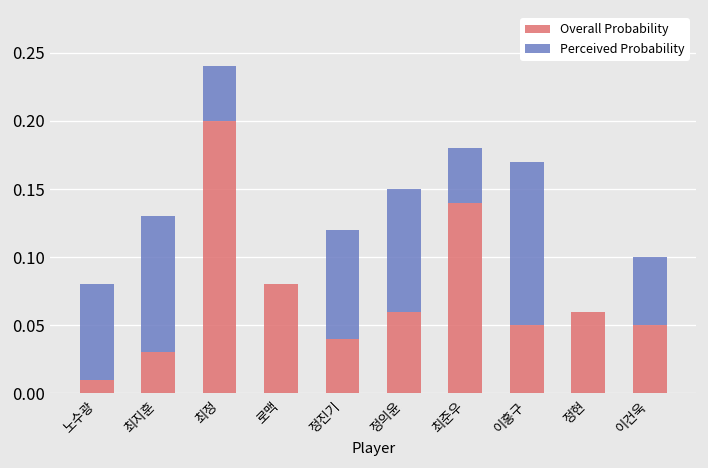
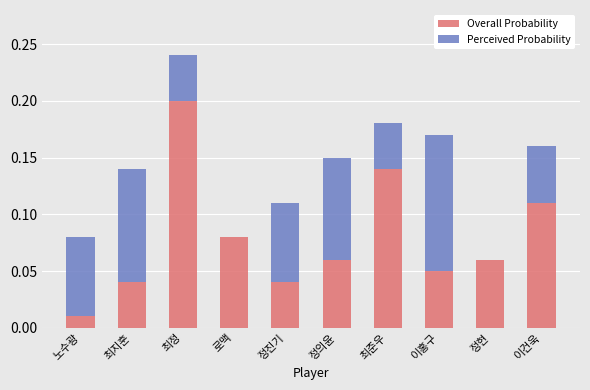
Overall Probability, 최지훈: 0.03 -> 0.04
Perceived Probability, 정진기: 0.08 -> 0.07
Overall Probability, 이건욱: 0.05 -> 0.11
